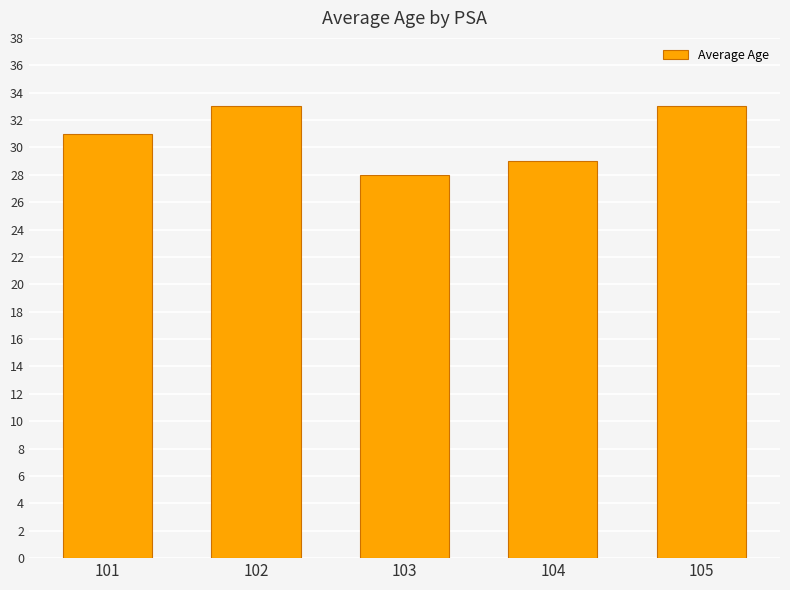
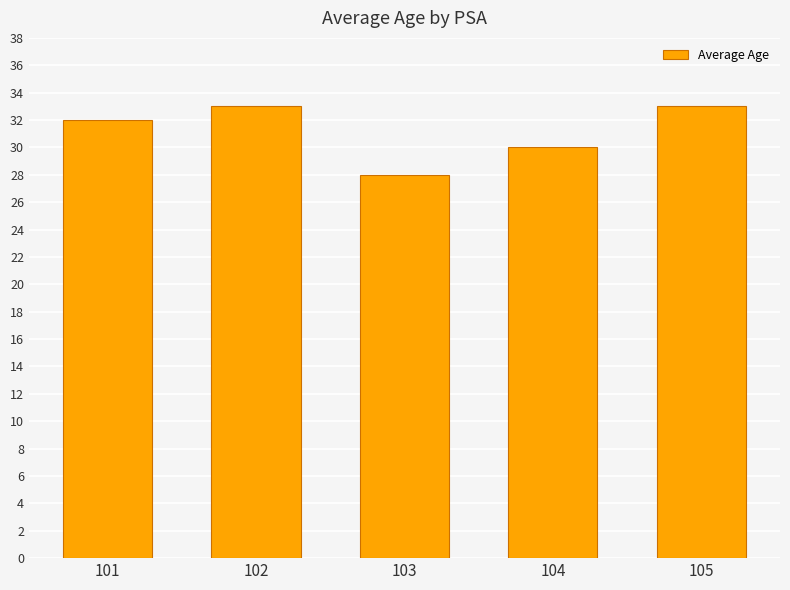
101: 31 -> 32
104: 29 -> 30
